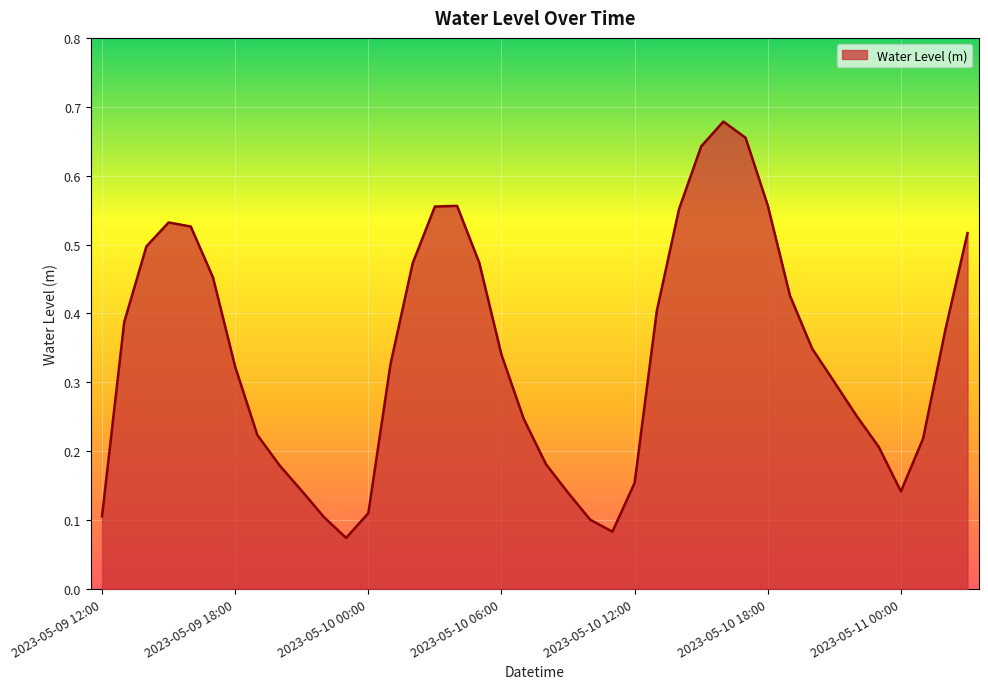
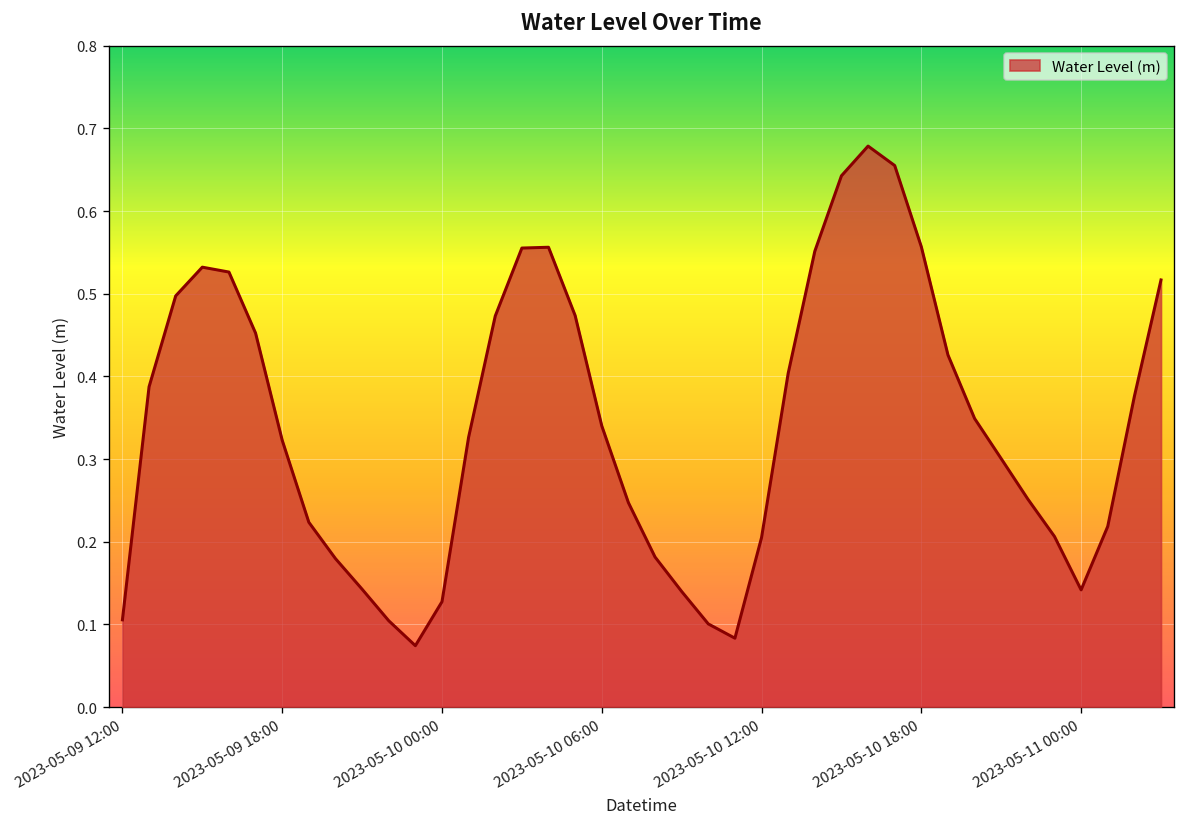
2023-05-10 00:00: 0.11 -> 0.13
2023-05-10 12:00: 0.15 -> 0.21
